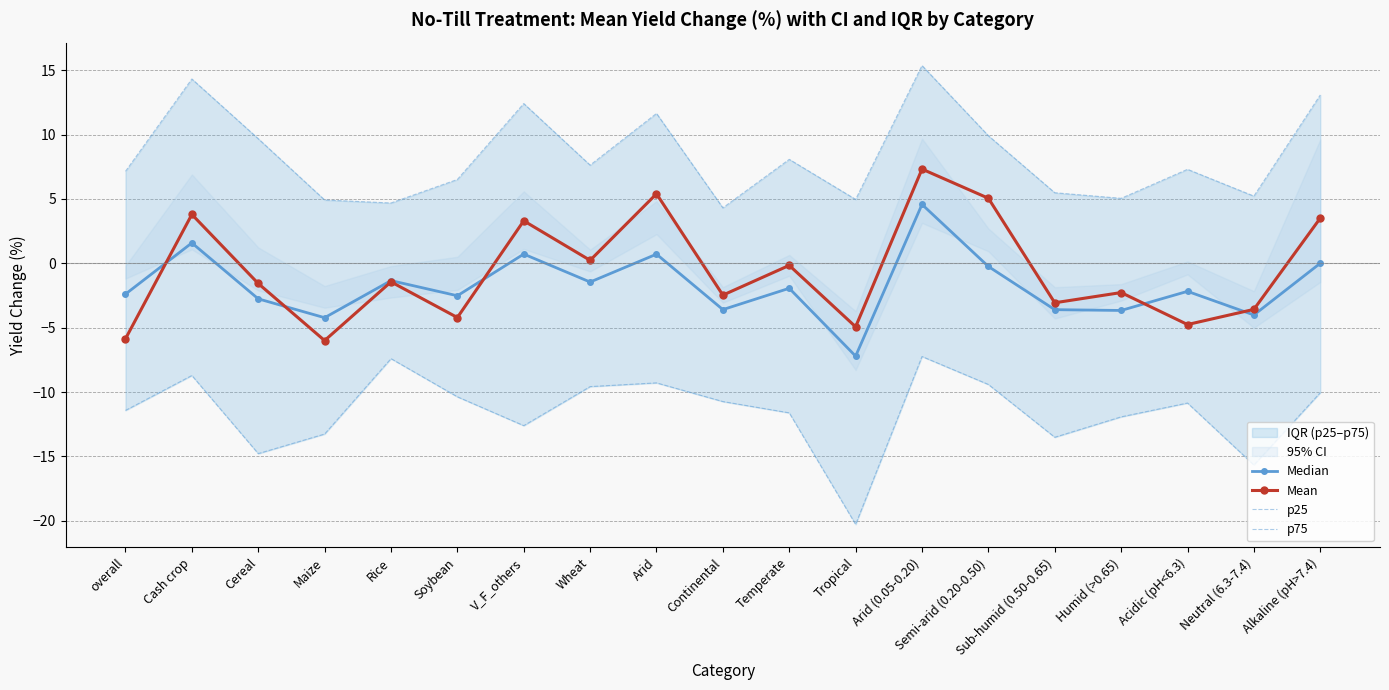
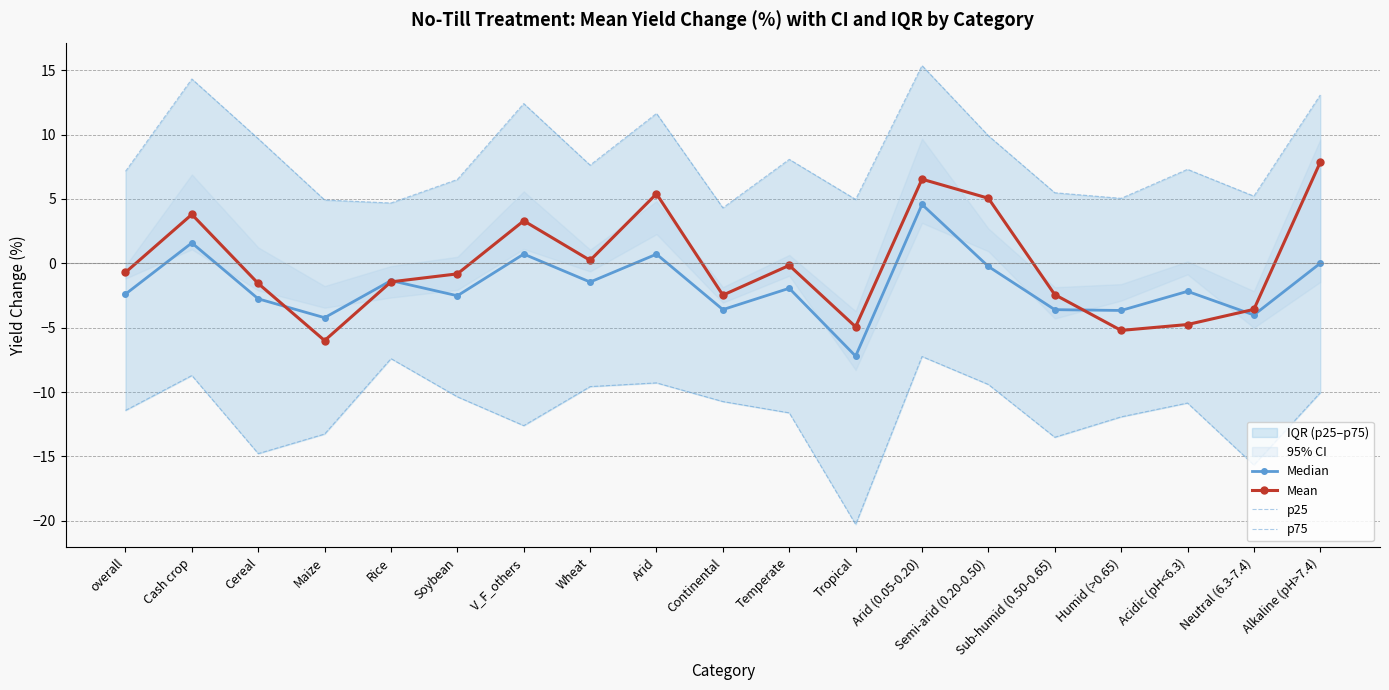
Mean, overall: -5.9 -> -0.7
Mean, Soybean: -4.2 -> -0.8
Mean, Arid (0.05-0.20): 7.3 -> 6.5
Mean, Sub-humid (0.50-0.65): -3.1 -> -2.4
Mean, Humid (>0.65): -2.3 -> -5.2
Mean, Alkaline (pH>7.4): 3.5 -> 7.8
